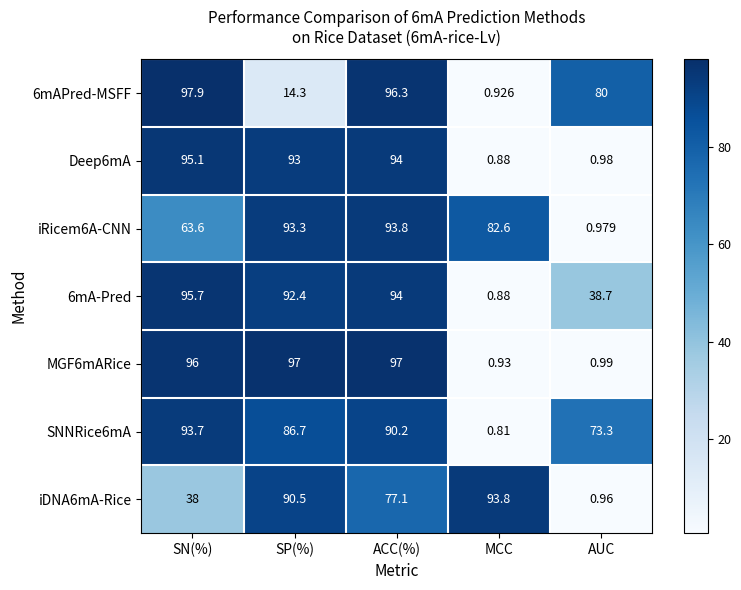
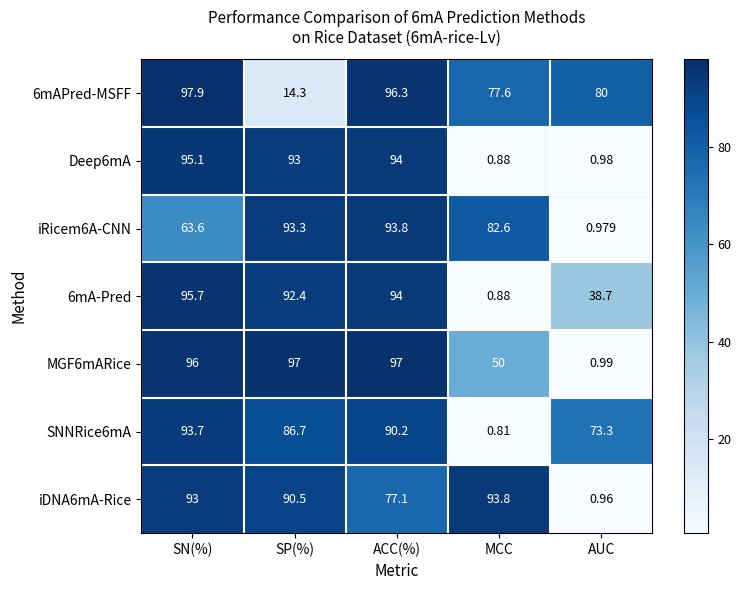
6mAPred-MSFF, MCC: 0.926 -> 77.6
MGF6mARice, MCC: 0.93 -> 50
iDNA6mA-Rice, SN(%): 38 -> 93
